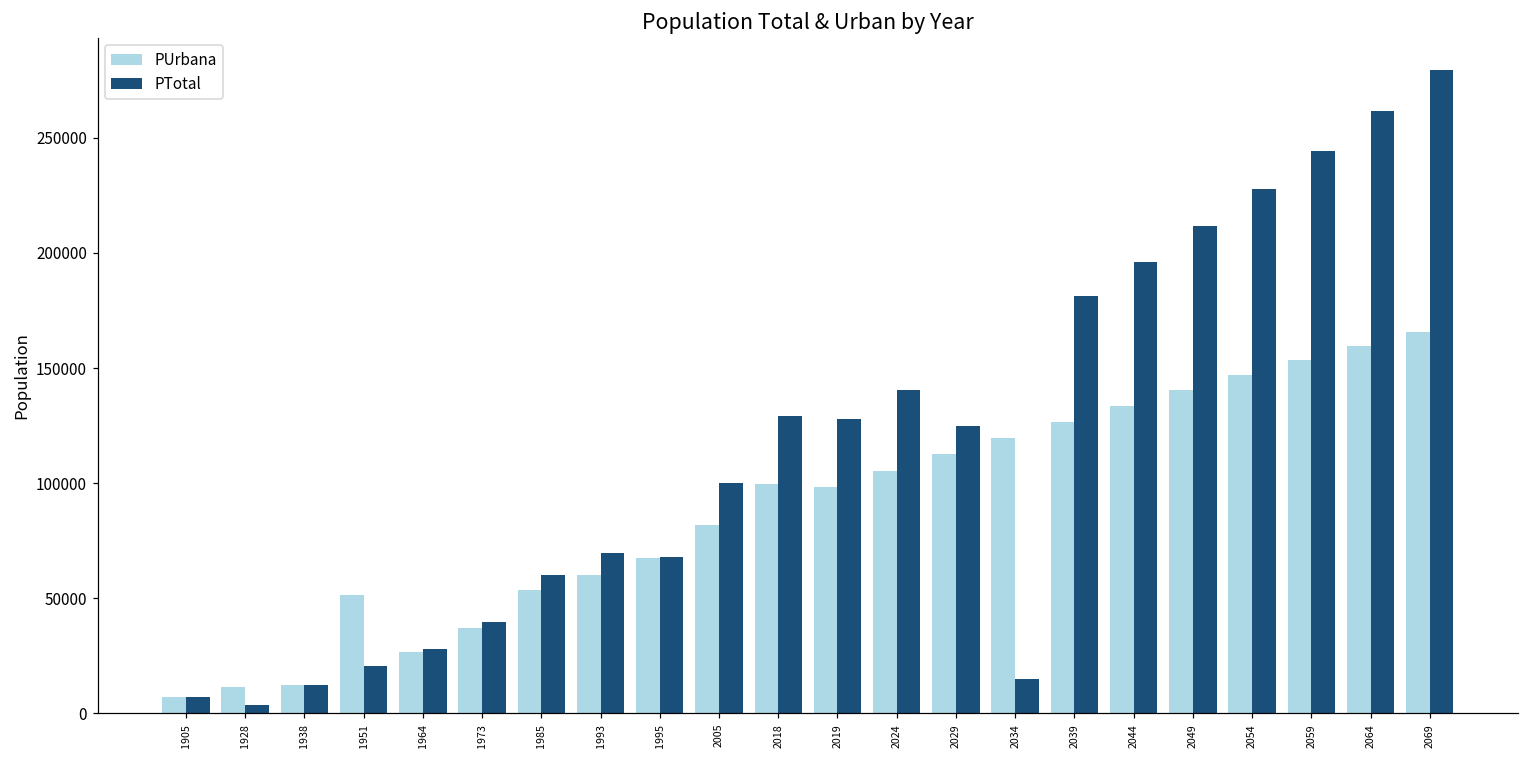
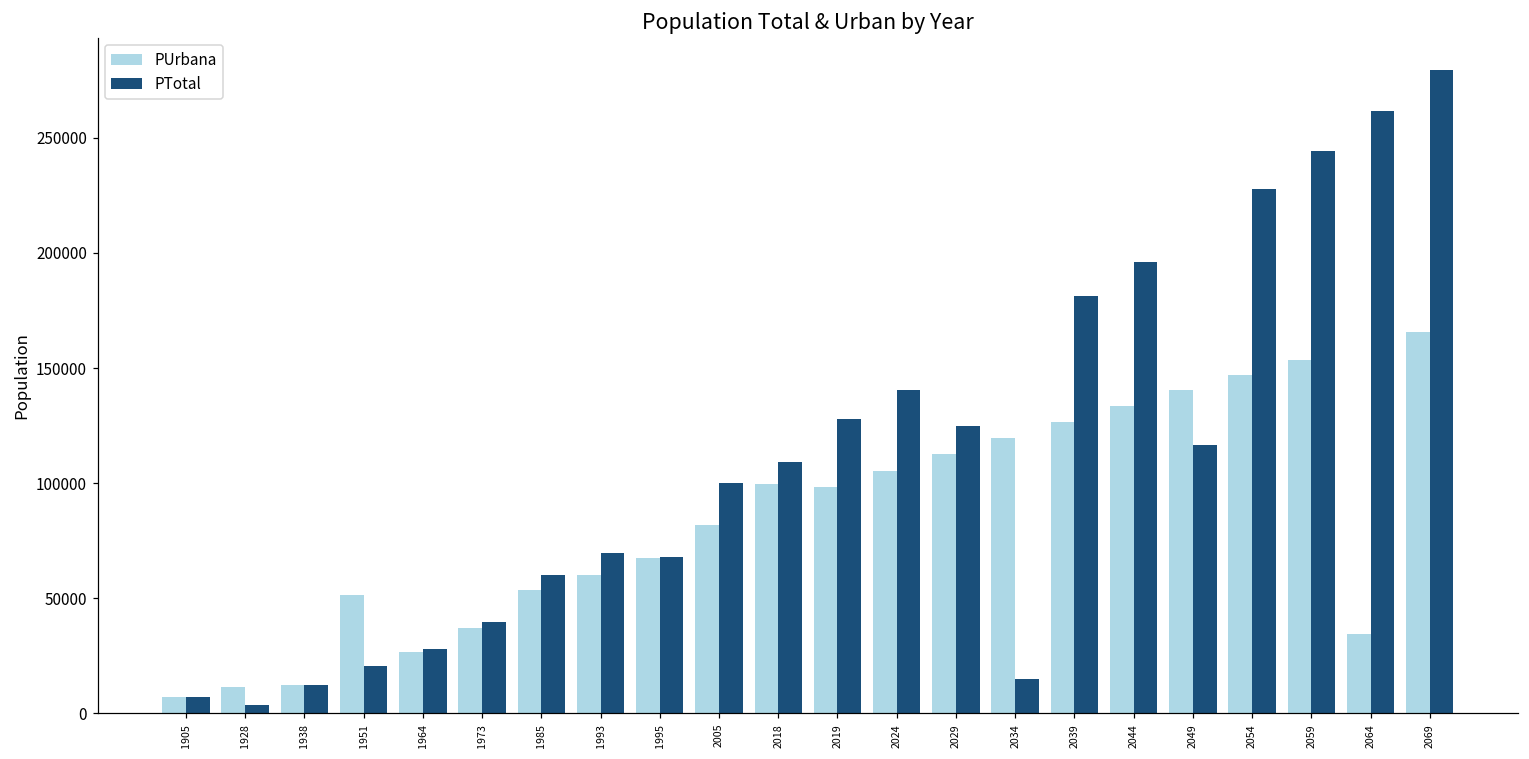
PTotal, 2018: 129000 -> 109000
PTotal, 2049: 212000 -> 116000
PUrbana, 2064: 160000 -> 35000
